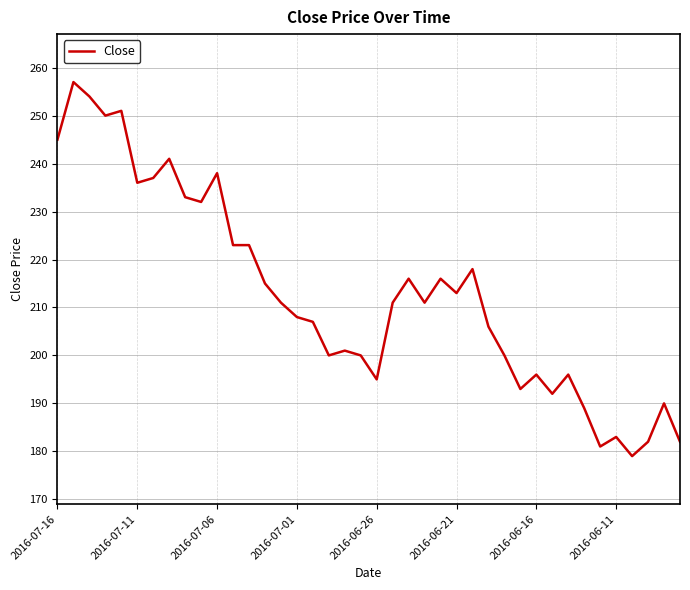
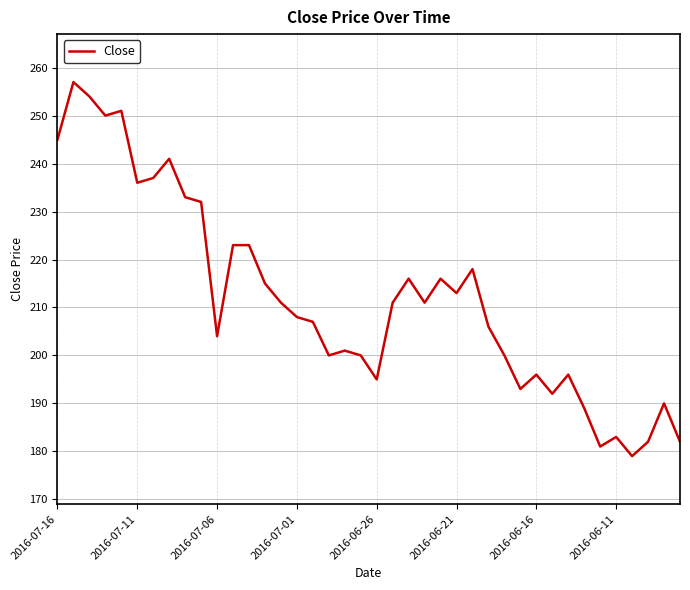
2016-07-06: 238 -> 204
